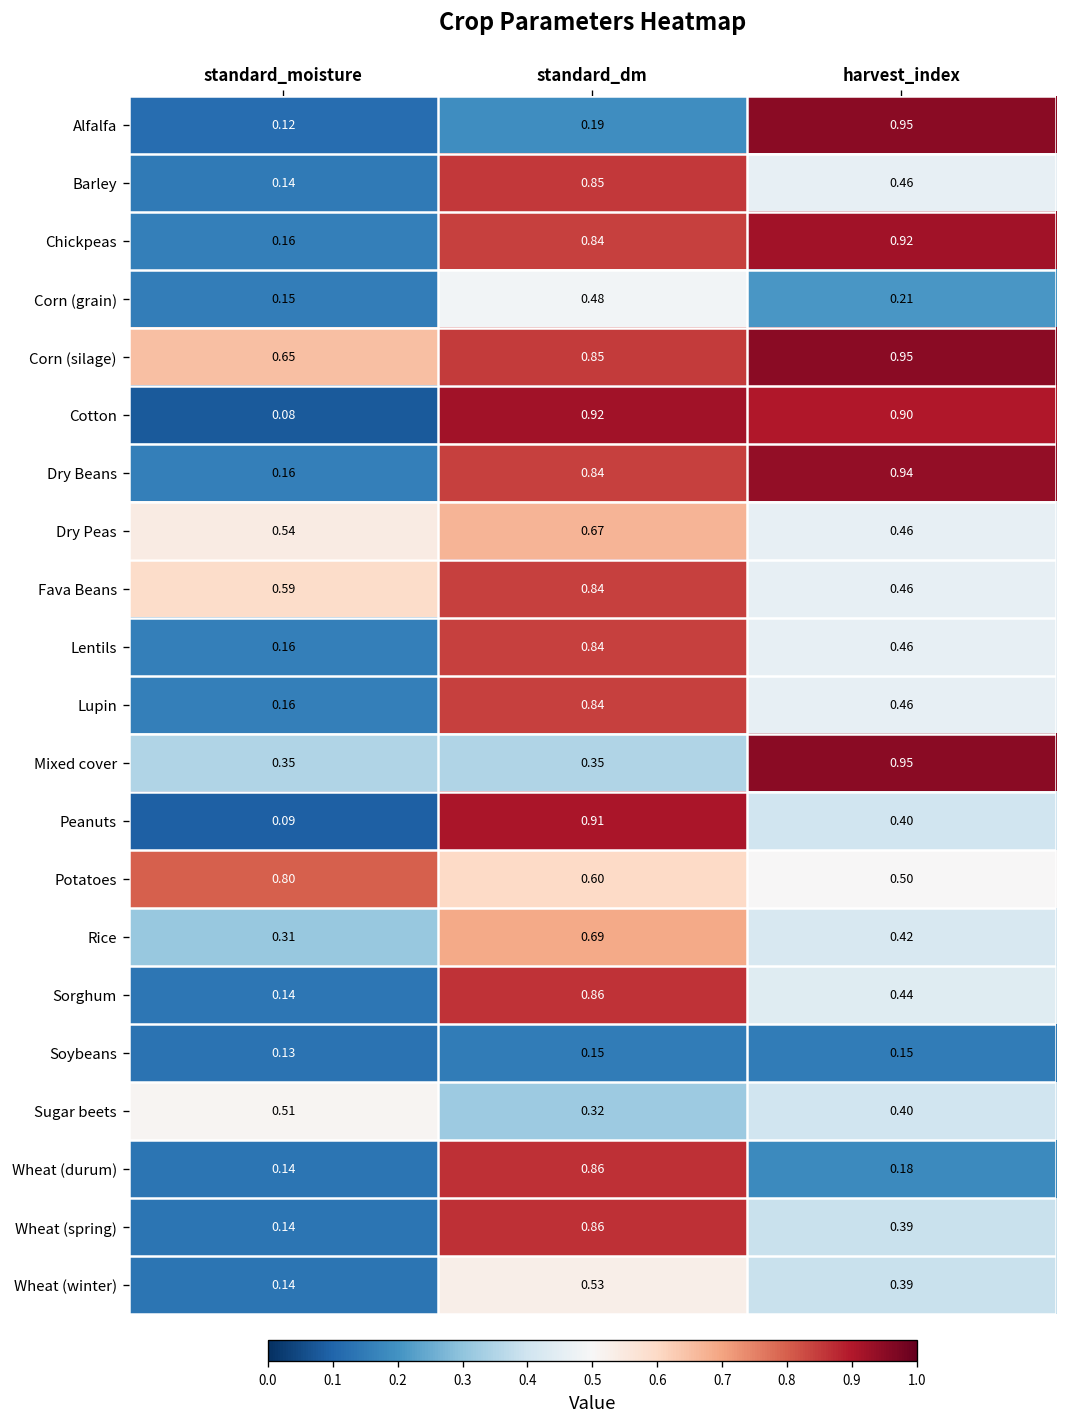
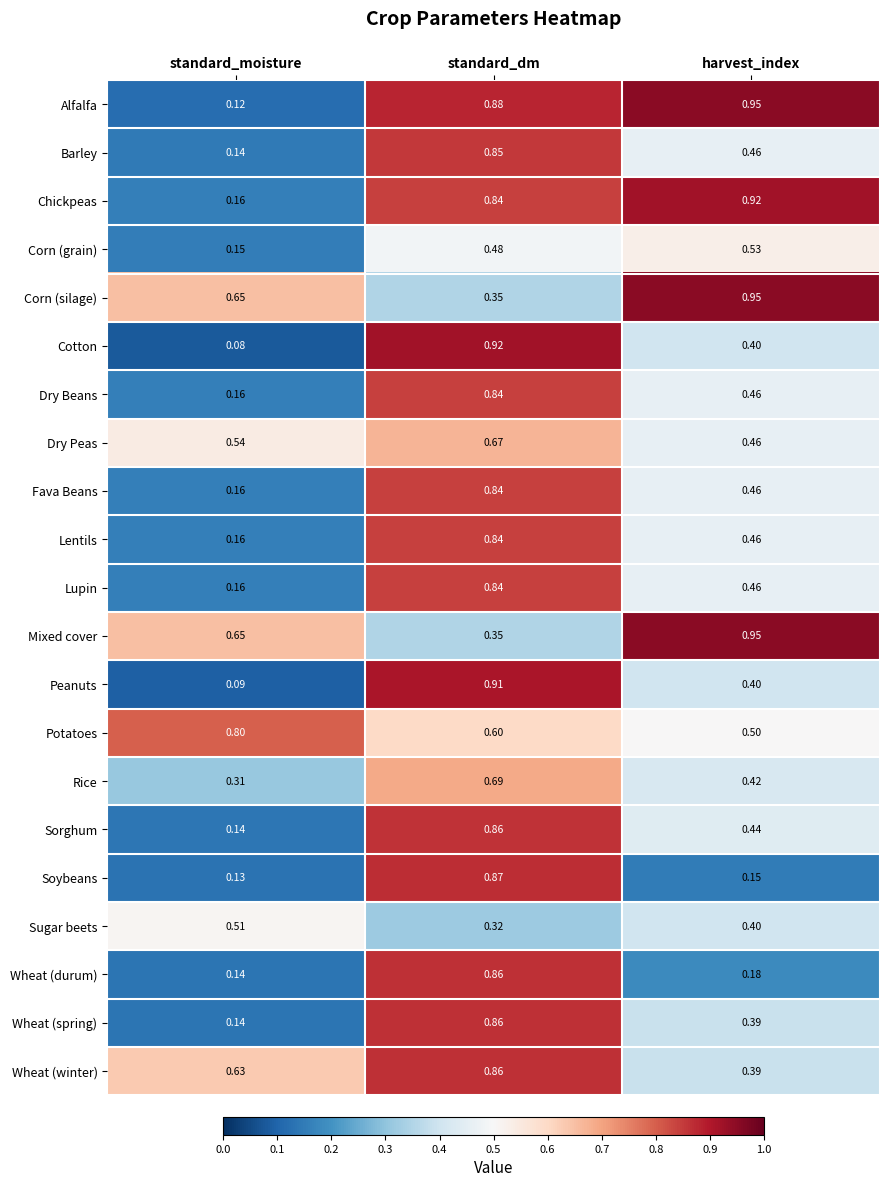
Alfalfa, standard_dm: 0.19 -> 0.88
Corn (grain), harvest_index: 0.21 -> 0.53
Corn (silage), standard_dm: 0.85 -> 0.35
Cotton, harvest_index: 0.90 -> 0.40
Dry Beans, harvest_index: 0.94 -> 0.46
Fava Beans, standard_moisture: 0.59 -> 0.16
Mixed cover, standard_moisture: 0.35 -> 0.65
Soybeans, standard_dm: 0.15 -> 0.87
Wheat (winter), standard_moisture: 0.14 -> 0.63
Wheat (winter), standard_dm: 0.53 -> 0.86
